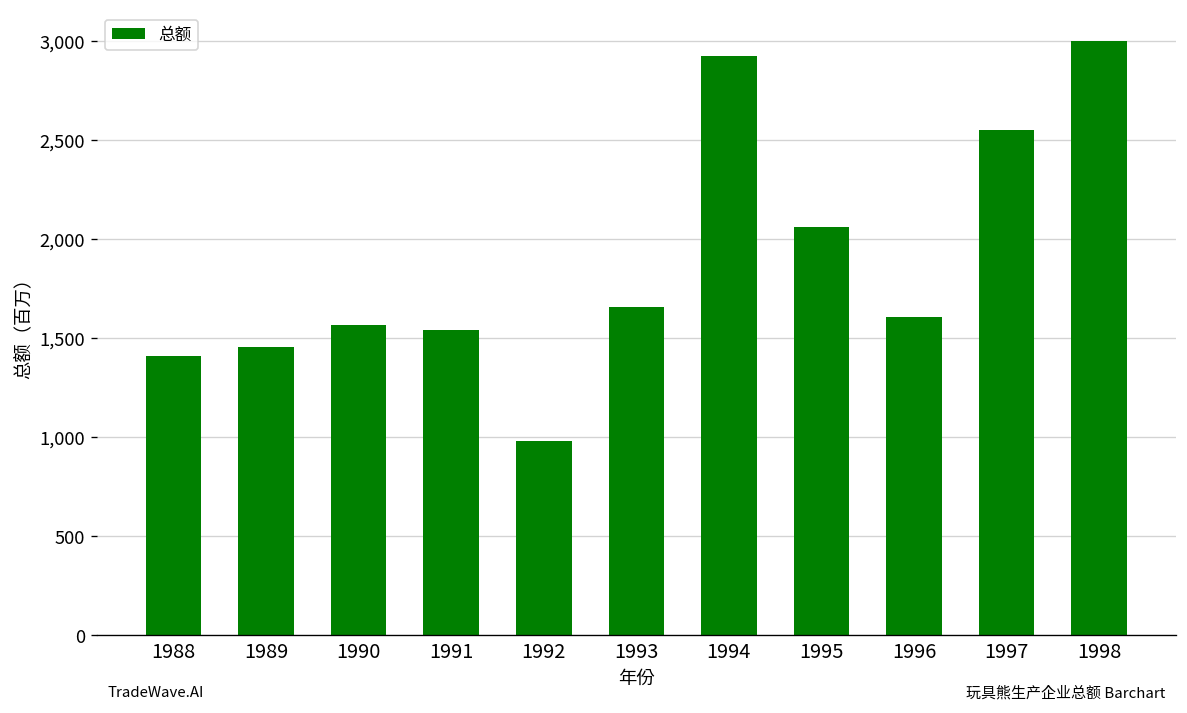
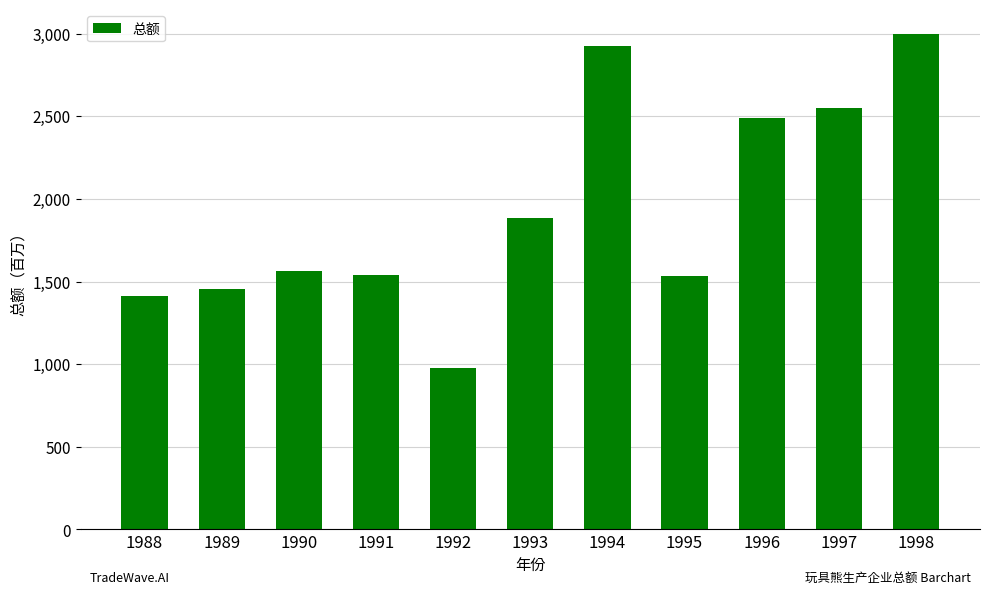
1993: 1,660 -> 1,880
1995: 2,060 -> 1,540
1996: 1,610 -> 2,490
